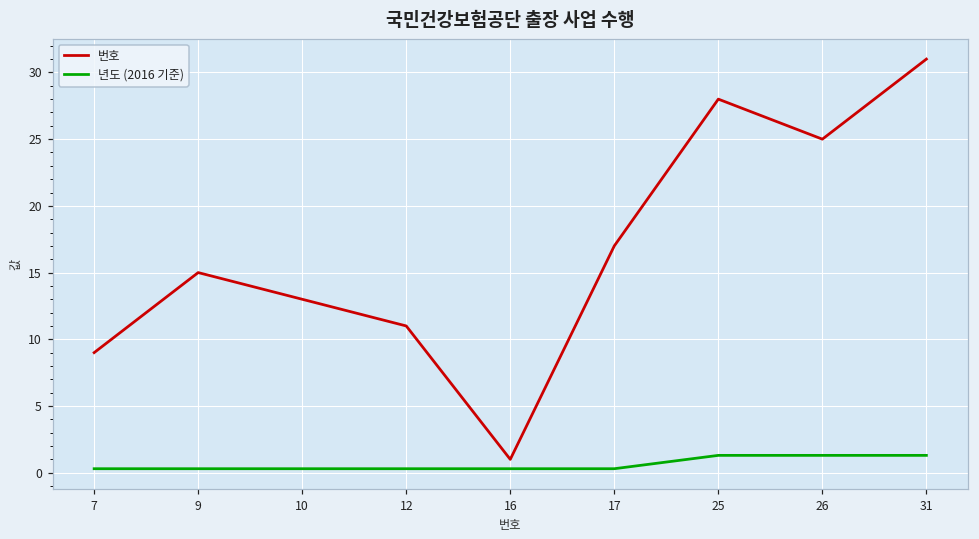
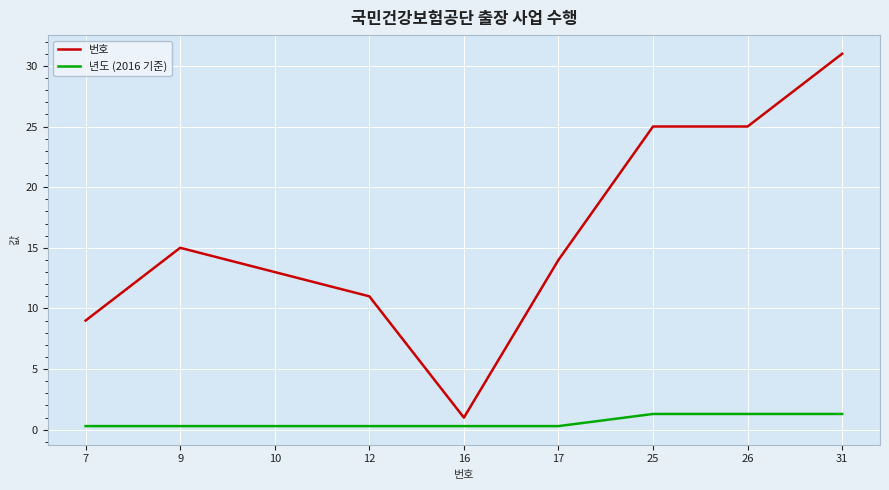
번호, 17: 17 -> 14
번호, 25: 28 -> 25
